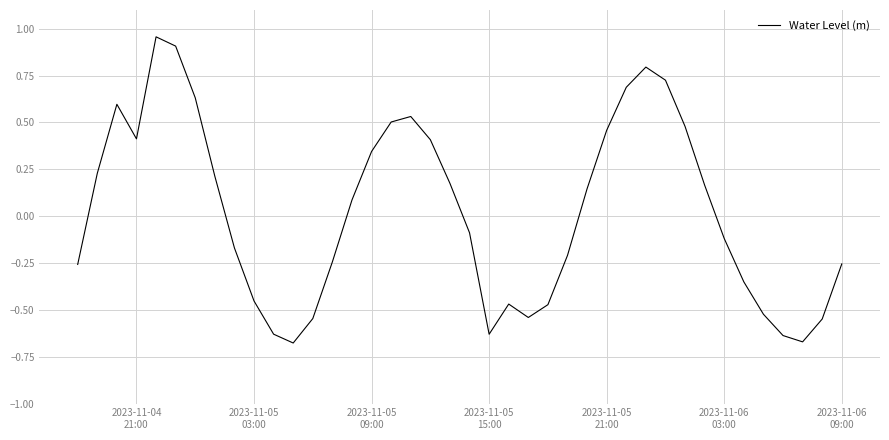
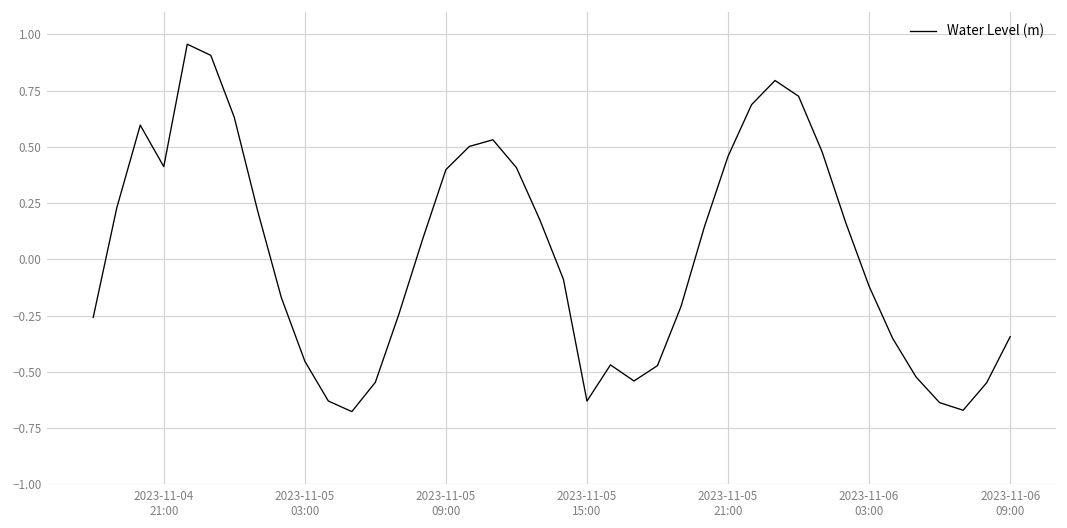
2023-11-05 09:00: 0.34 -> 0.40
2023-11-06 09:00: -0.25 -> -0.34
